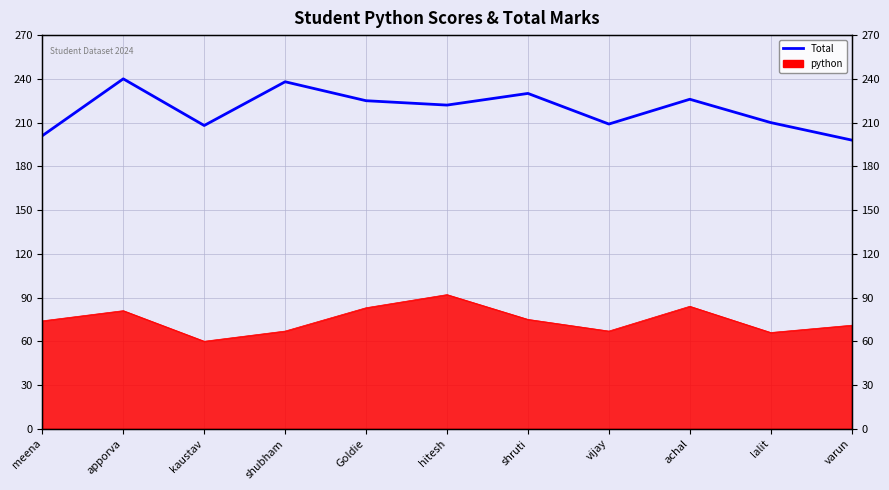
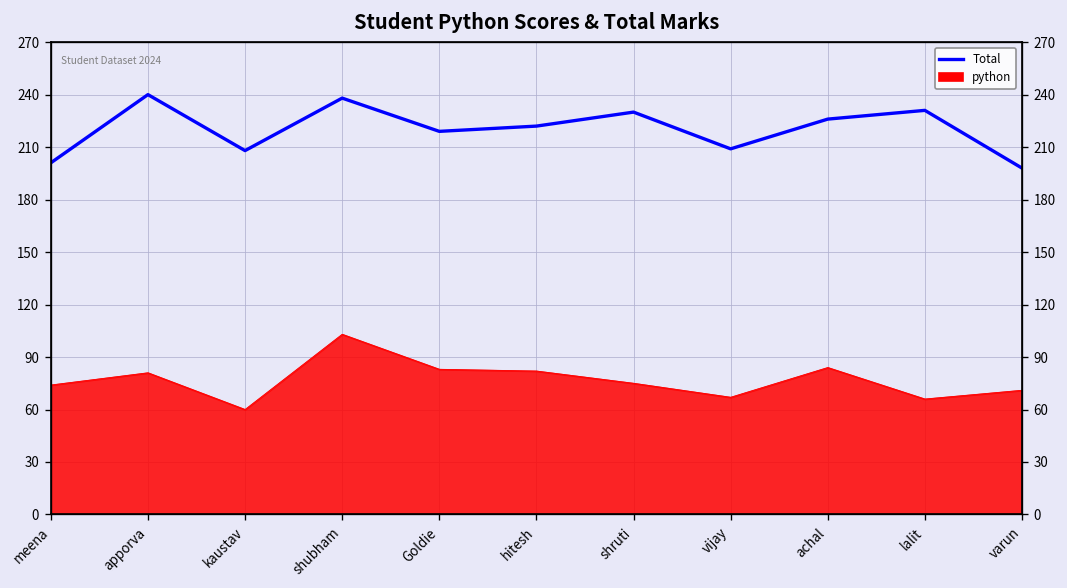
python, shubham: 67 -> 103
Total, Goldie: 225 -> 219
python, hitesh: 92 -> 82
Total, lalit: 210 -> 231
